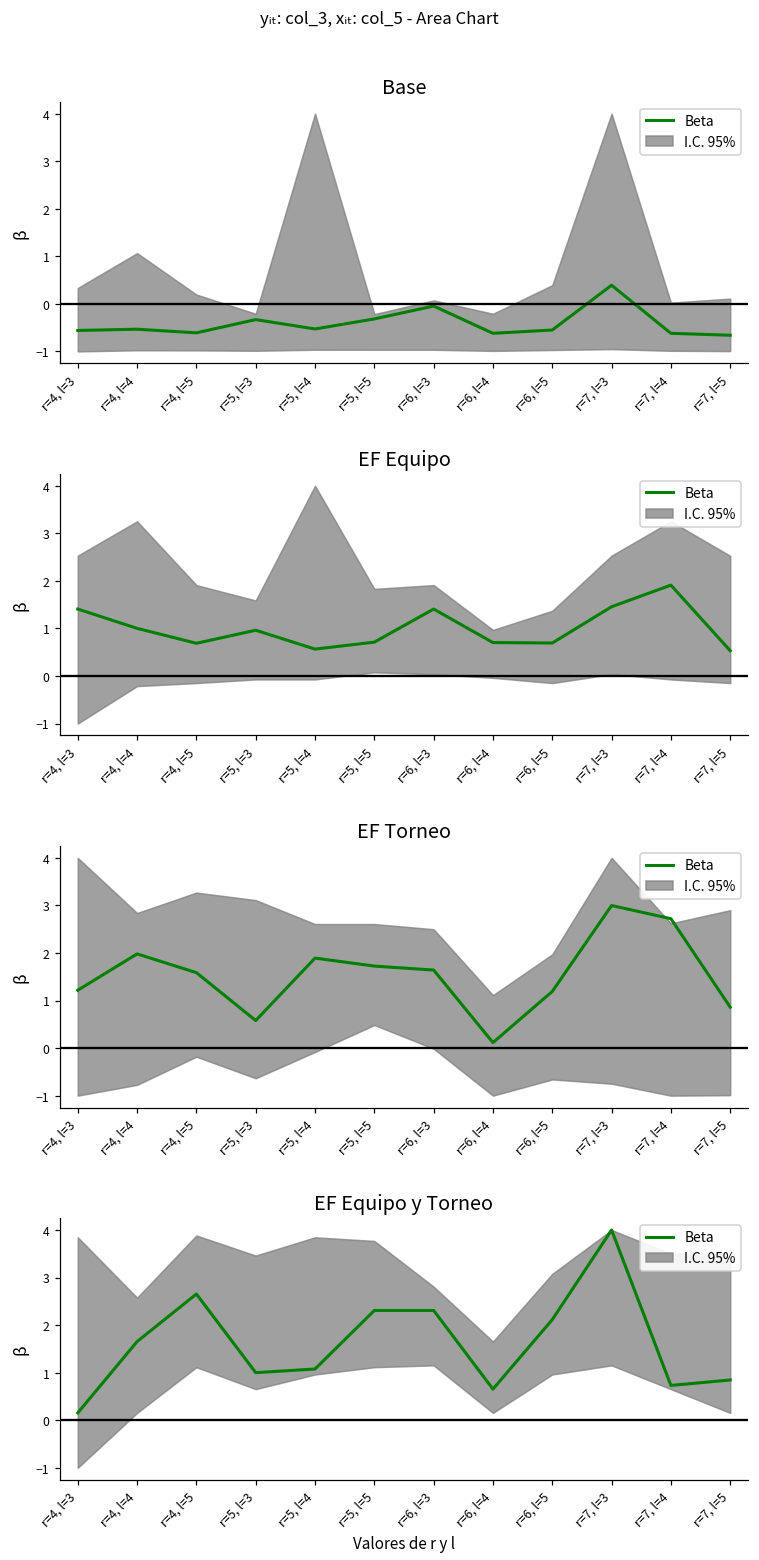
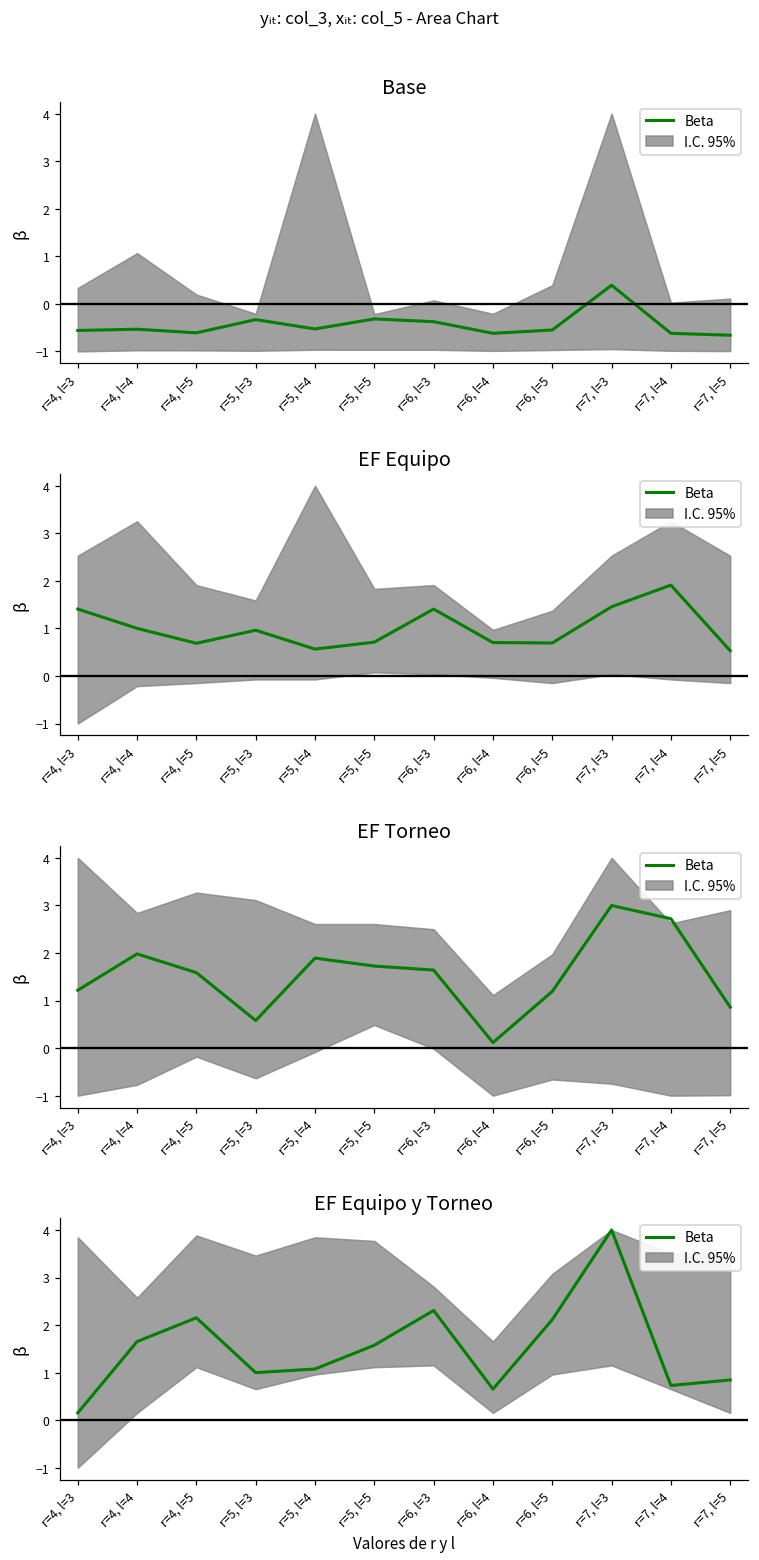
Base, Beta, r=6, l=3: 0.0 -> -0.4
EF Equipo y Torneo, Beta, r=4, l=5: 2.7 -> 2.2
EF Equipo y Torneo, Beta, r=5, l=5: 2.3 -> 1.6
